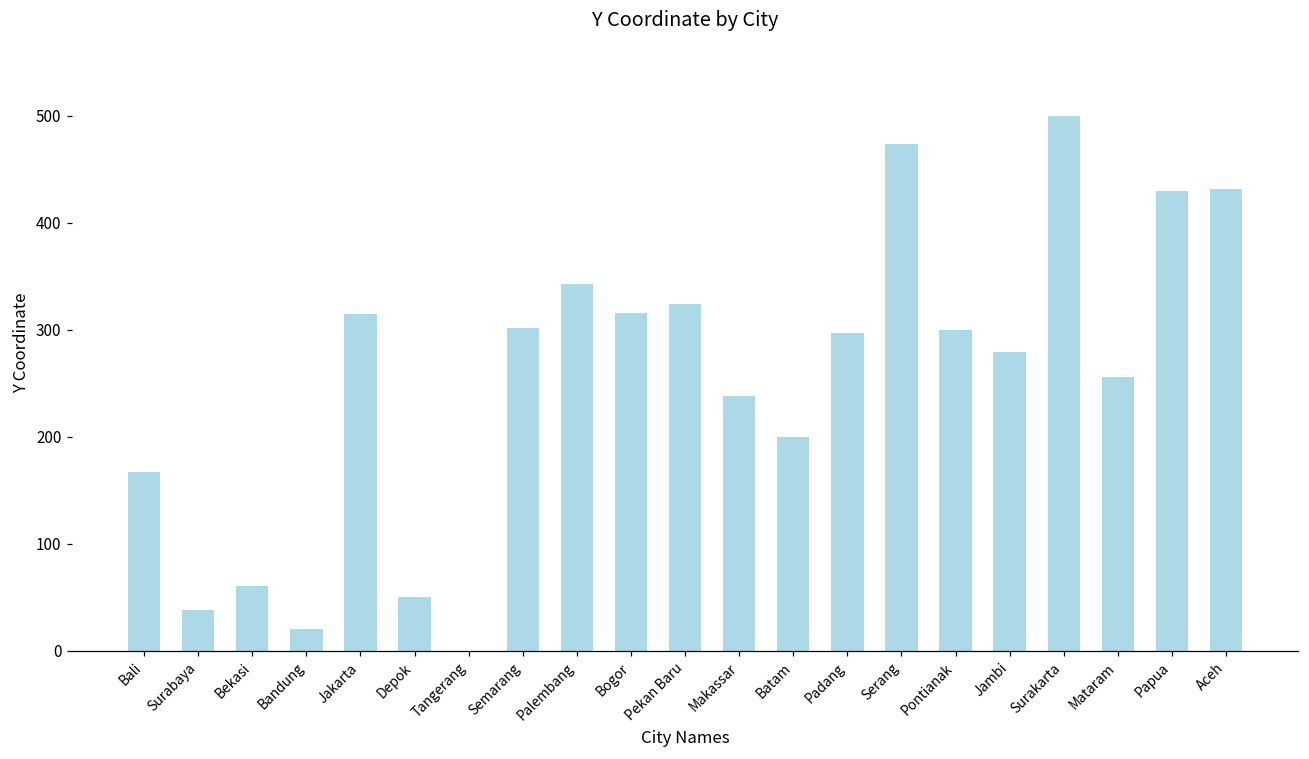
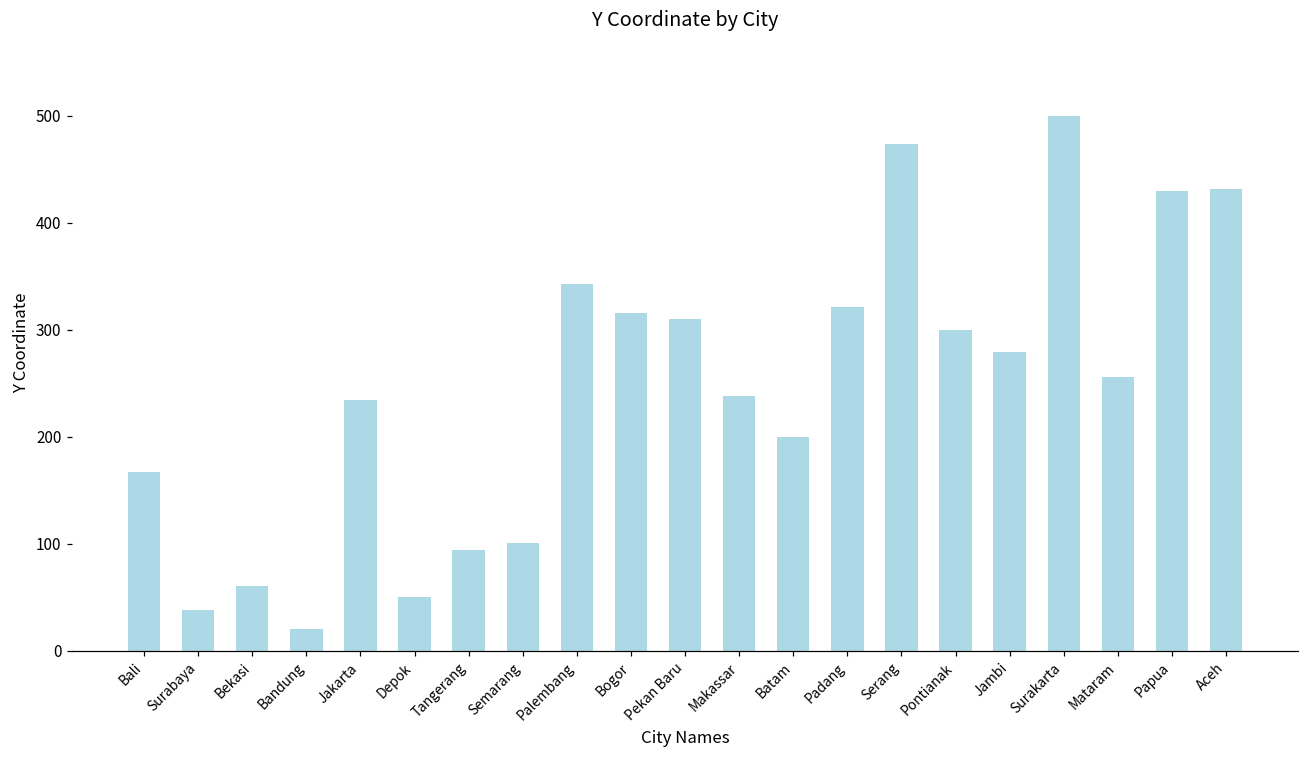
Jakarta: 320 -> 230
Tangerang: 0 -> 90
Semarang: 300 -> 100
Pekan Baru: 320 -> 310
Padang: 300 -> 320
